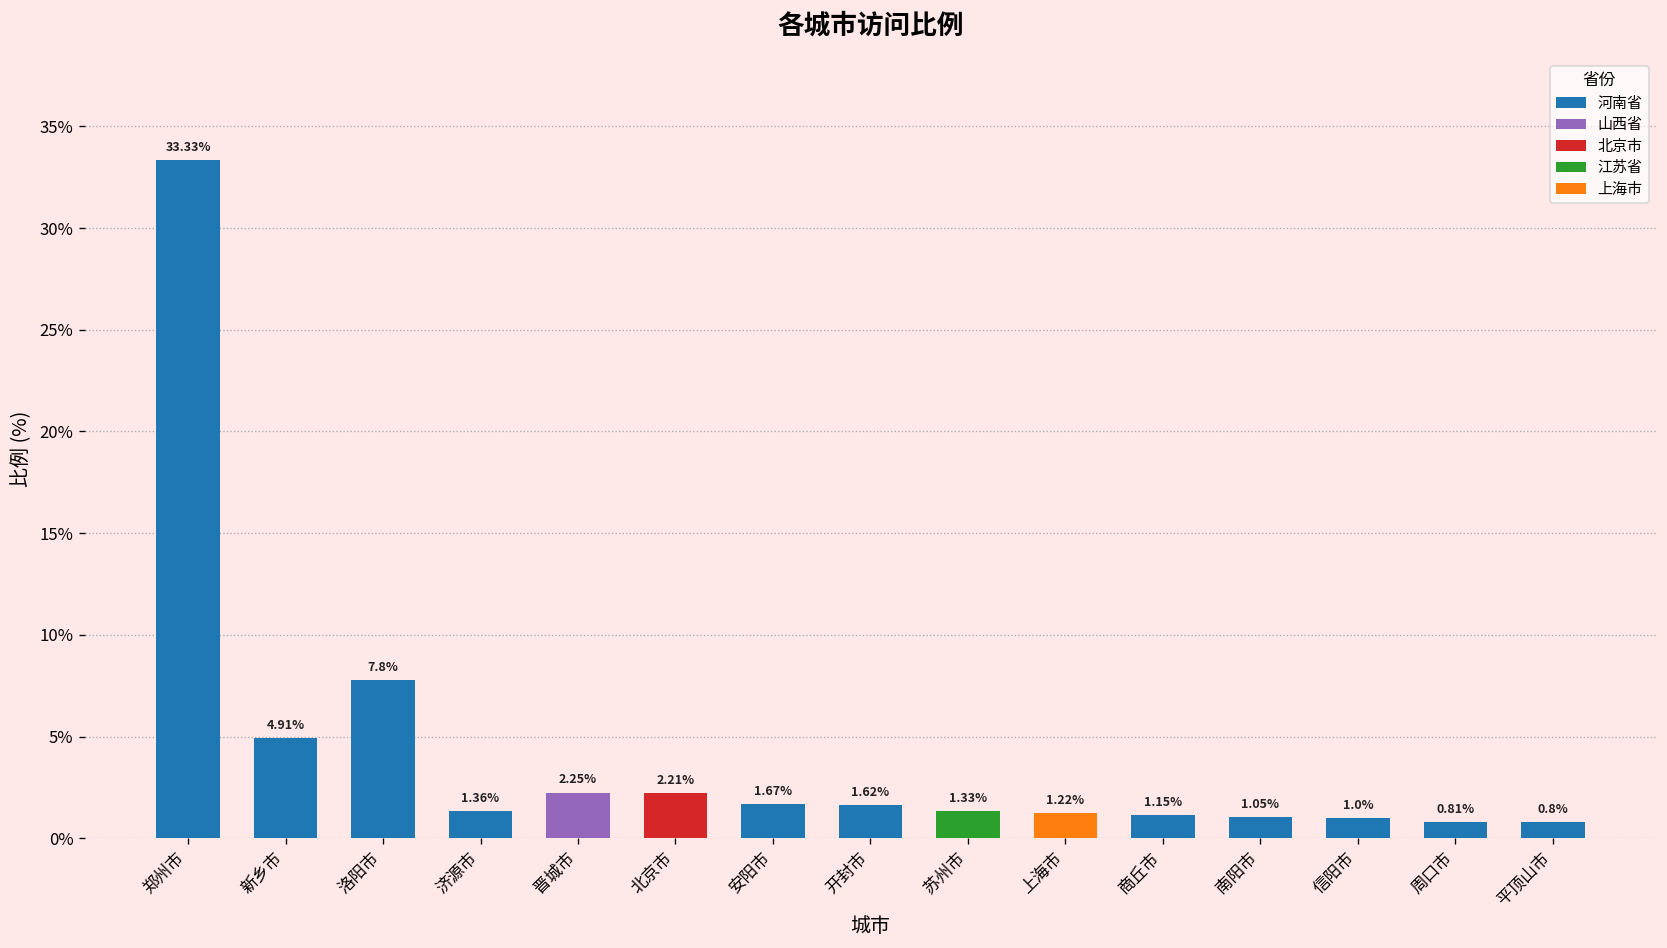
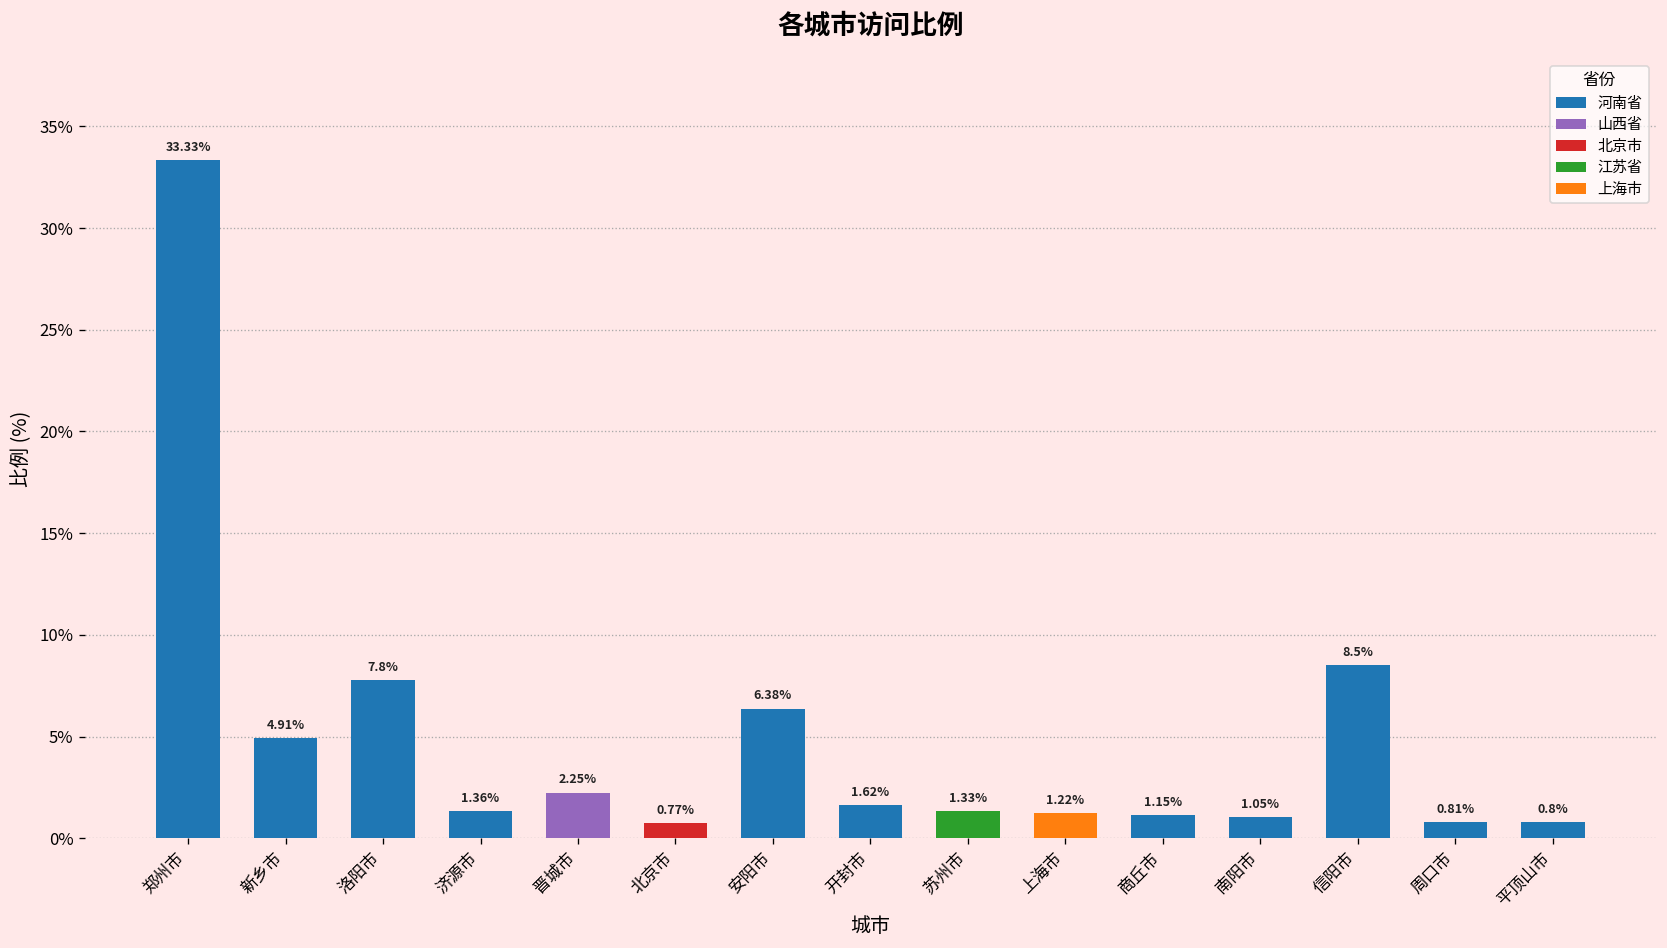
北京市: 2.21% -> 0.77%
安阳市: 1.67% -> 6.38%
信阳市: 1.0% -> 8.5%
